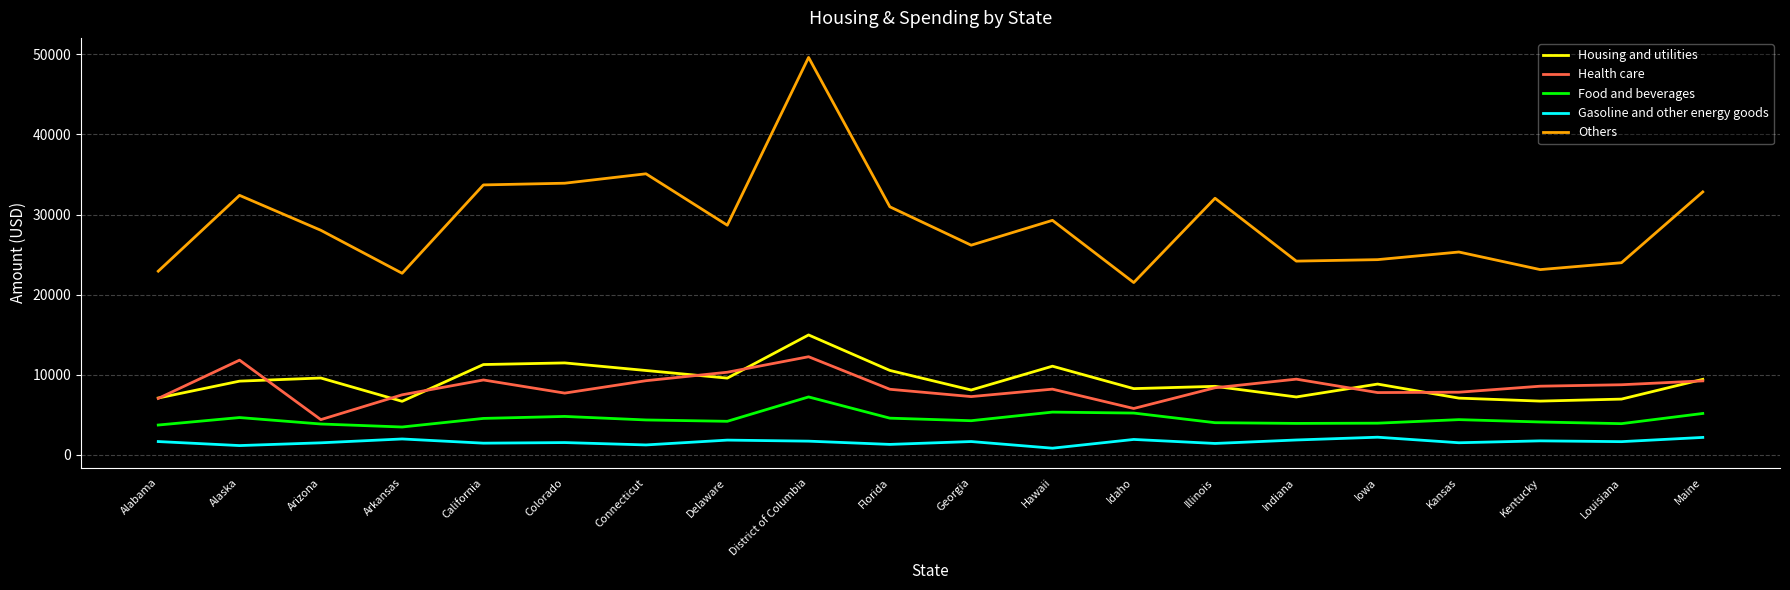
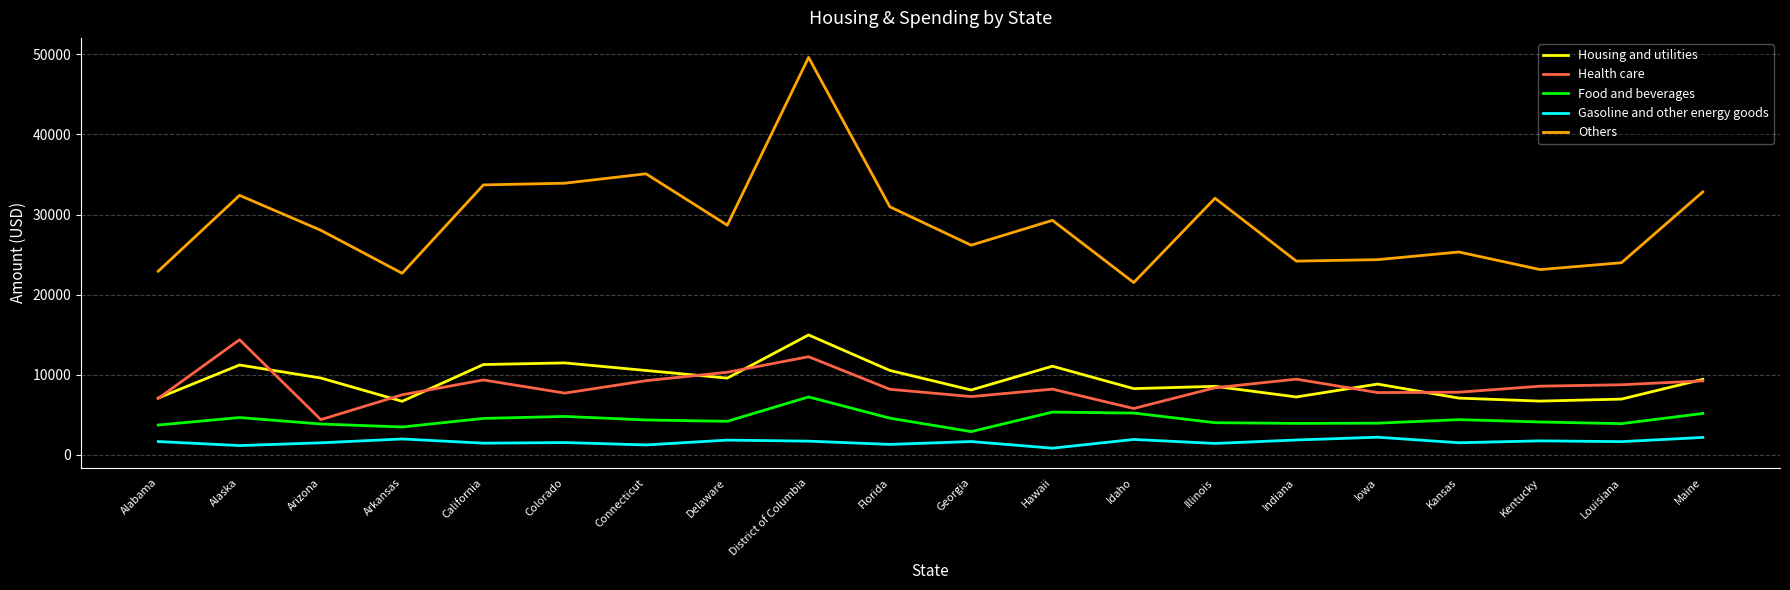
Housing and utilities, Alaska: 9000 -> 11000
Health care, Alaska: 12000 -> 14000
Food and beverages, Georgia: 4000 -> 3000
